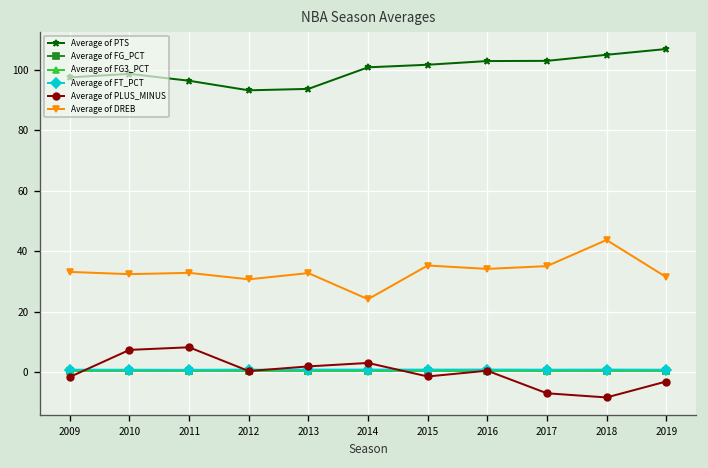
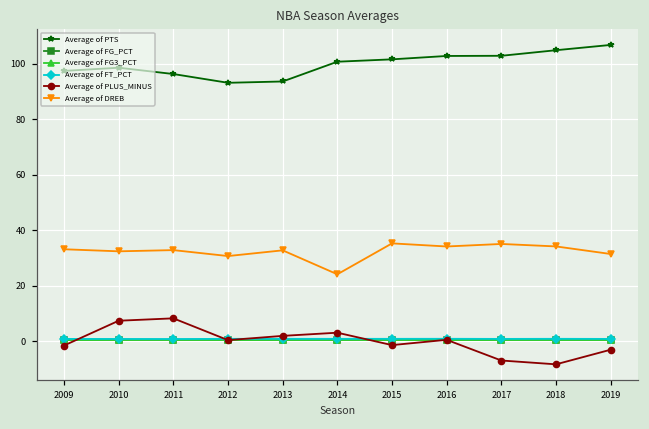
Average of DREB, 2018: 44 -> 34
